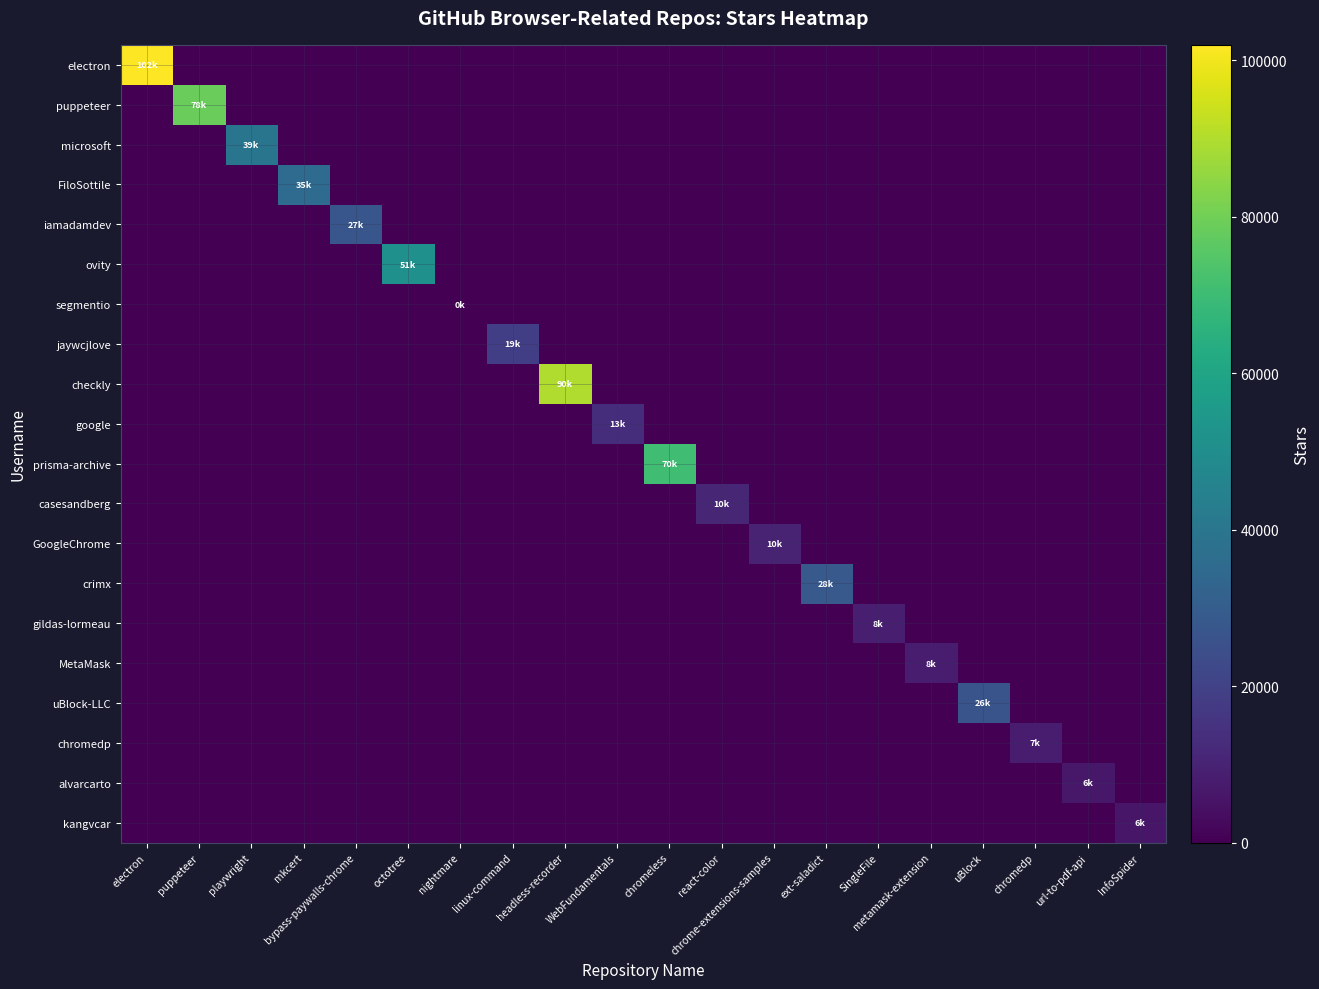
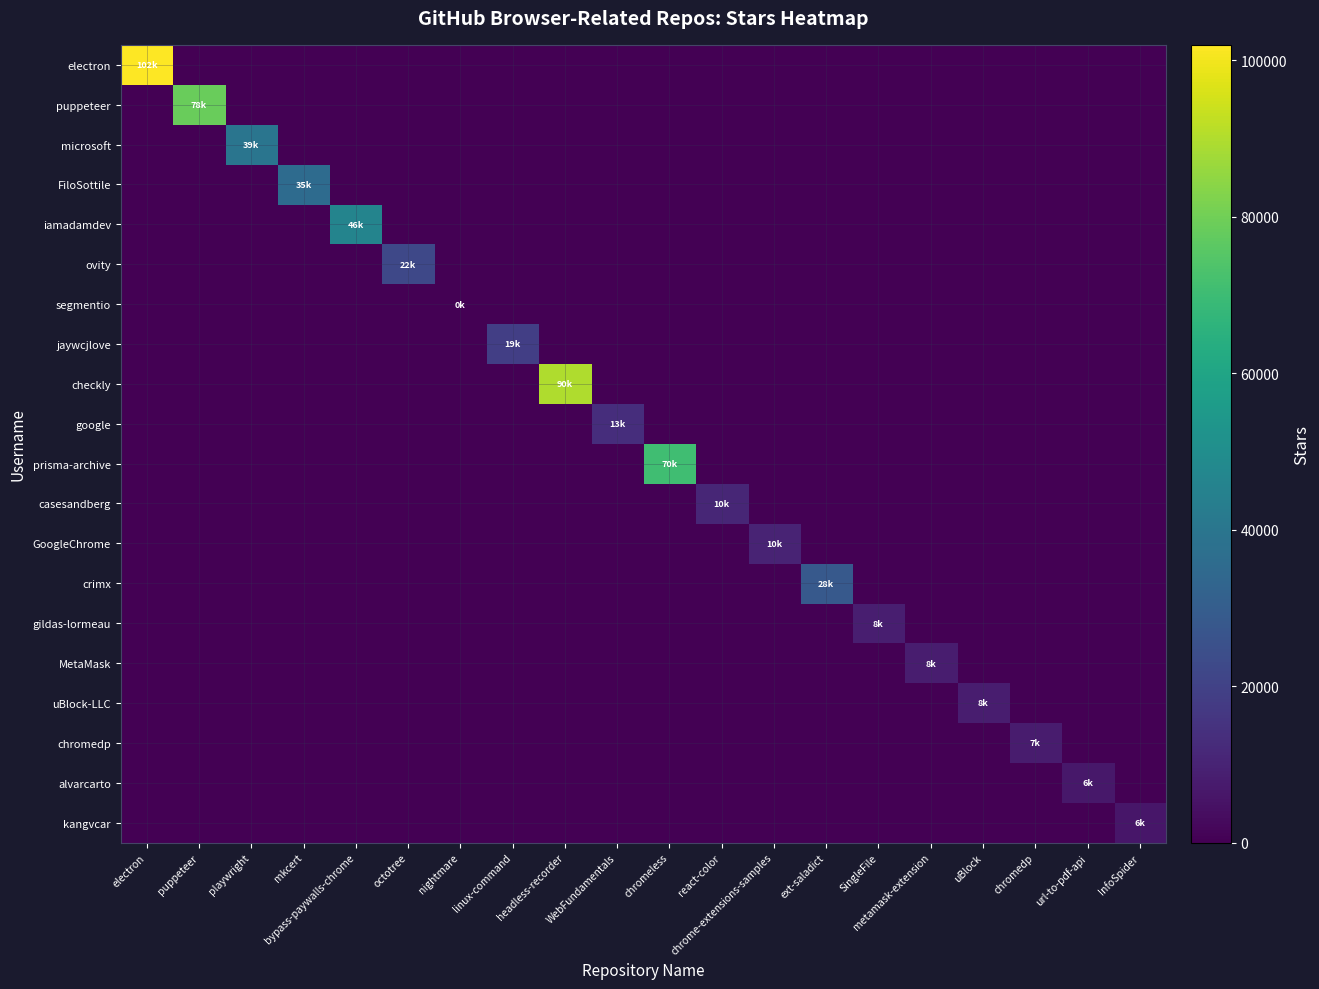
iamadamdev, bypass-paywalls-chrome: 27k -> 46k
ovity, octotree: 51k -> 22k
uBlock-LLC, uBlock: 26k -> 8k
